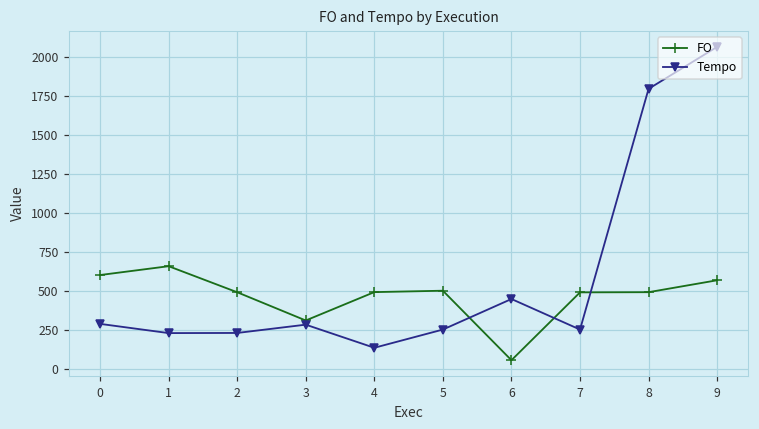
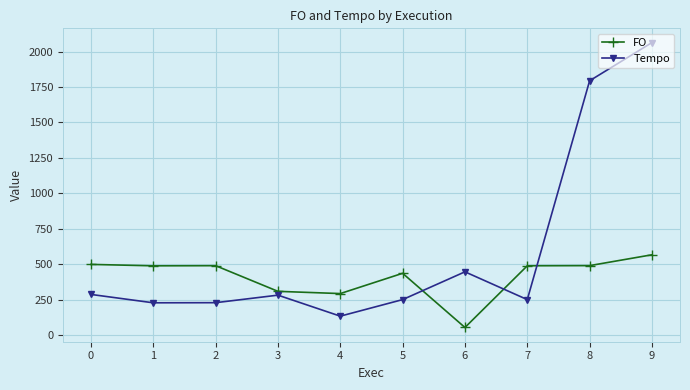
FO, 0: 600 -> 500
FO, 1: 660 -> 490
FO, 4: 490 -> 290
FO, 5: 500 -> 440
